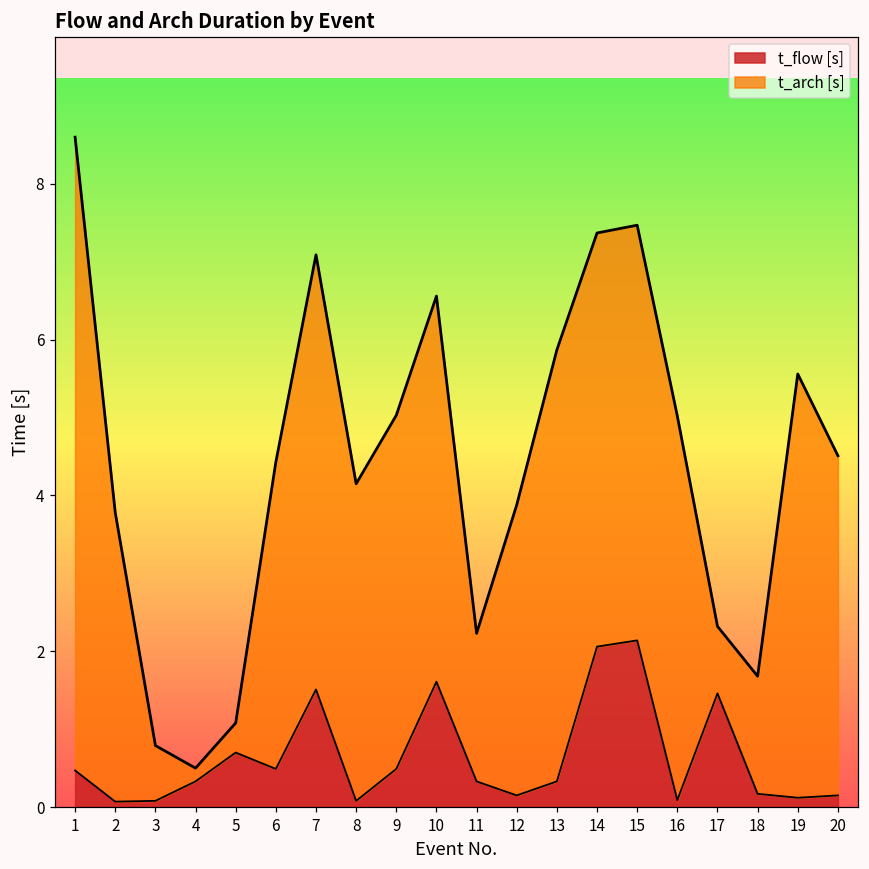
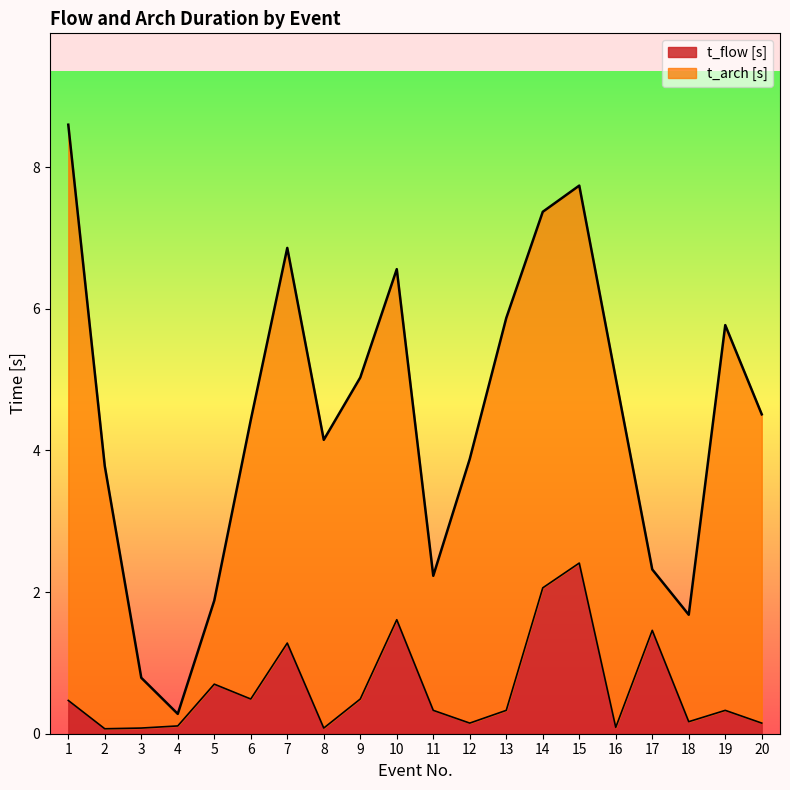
t_flow [s], 4: 0.3 -> 0.1
t_arch [s], 5: 0.4 -> 1.2
t_flow [s], 7: 1.5 -> 1.3
t_flow [s], 15: 2.1 -> 2.4
t_flow [s], 19: 0.1 -> 0.3
